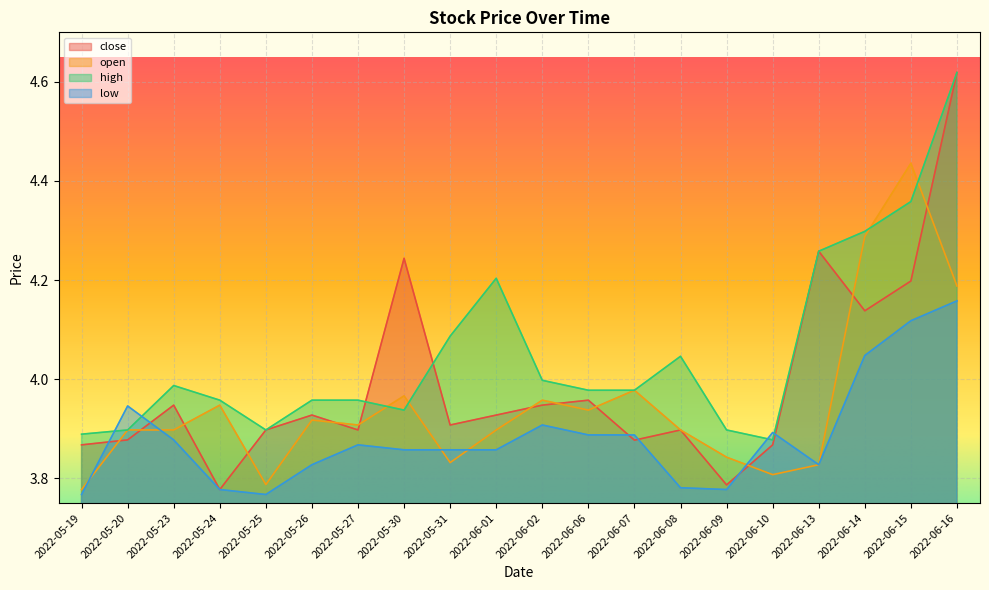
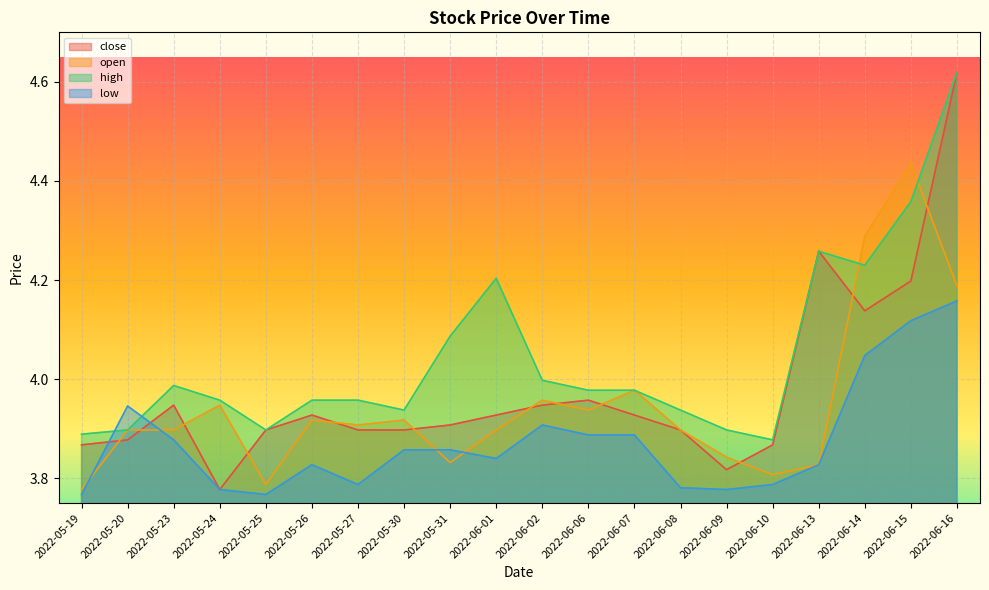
low, 2022-05-27: 3.87 -> 3.79
close, 2022-05-30: 4.24 -> 3.90
open, 2022-05-30: 3.97 -> 3.92
low, 2022-06-01: 3.86 -> 3.84
close, 2022-06-07: 3.88 -> 3.93
high, 2022-06-08: 4.05 -> 3.94
close, 2022-06-09: 3.79 -> 3.82
low, 2022-06-10: 3.89 -> 3.79
high, 2022-06-14: 4.30 -> 4.23
